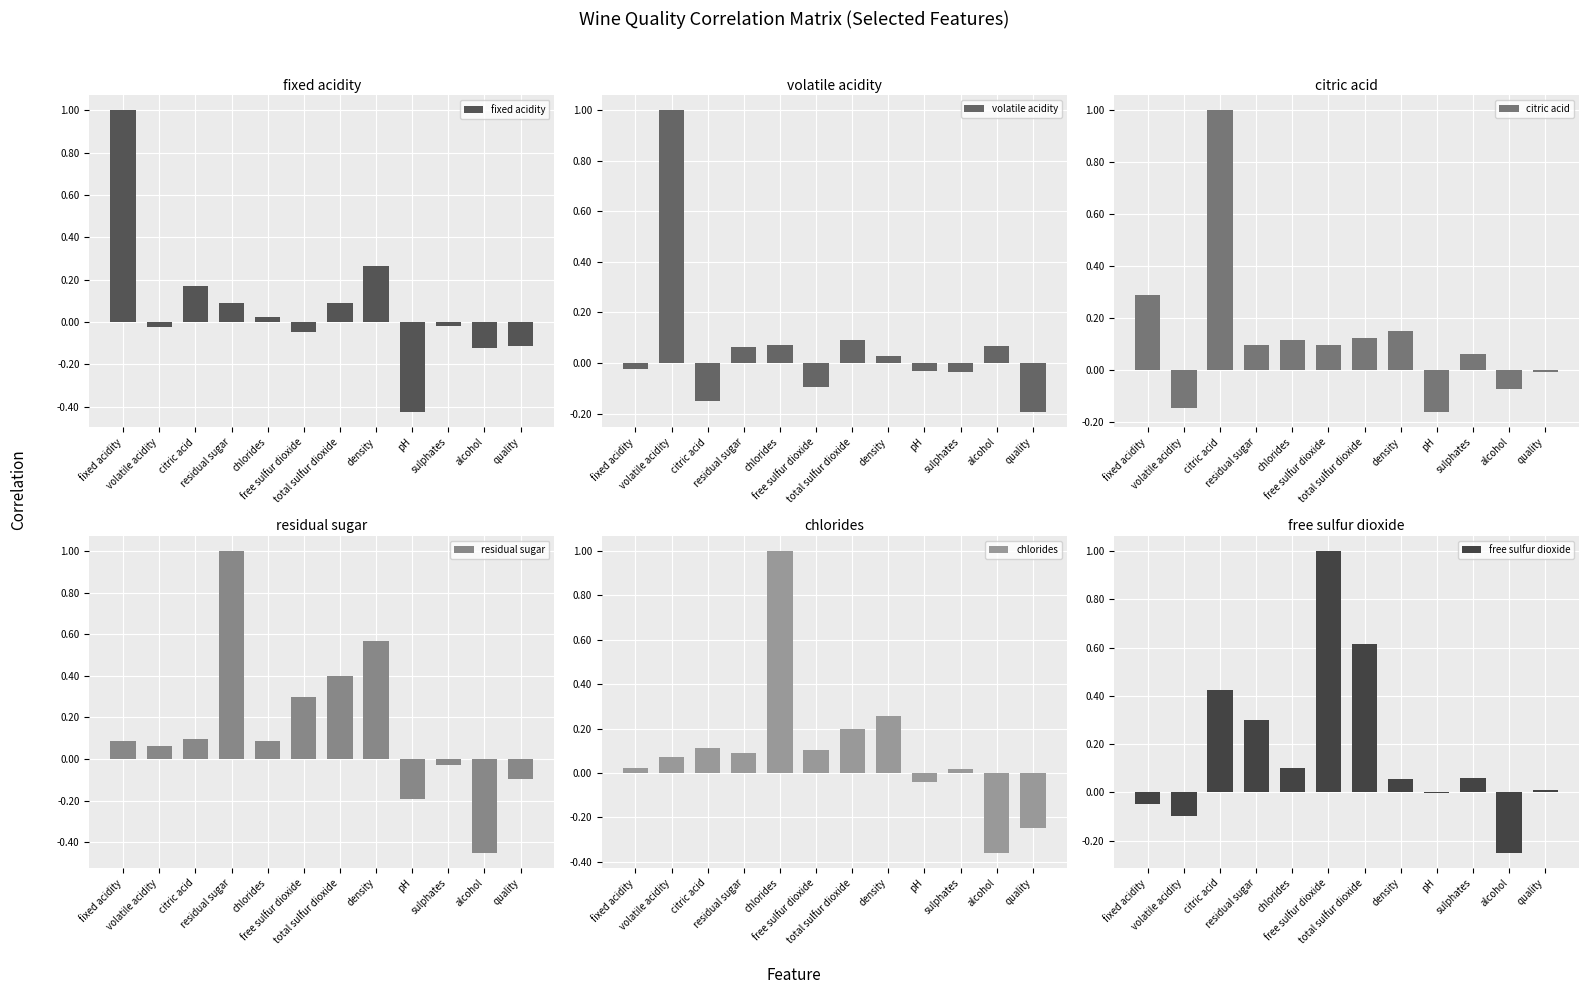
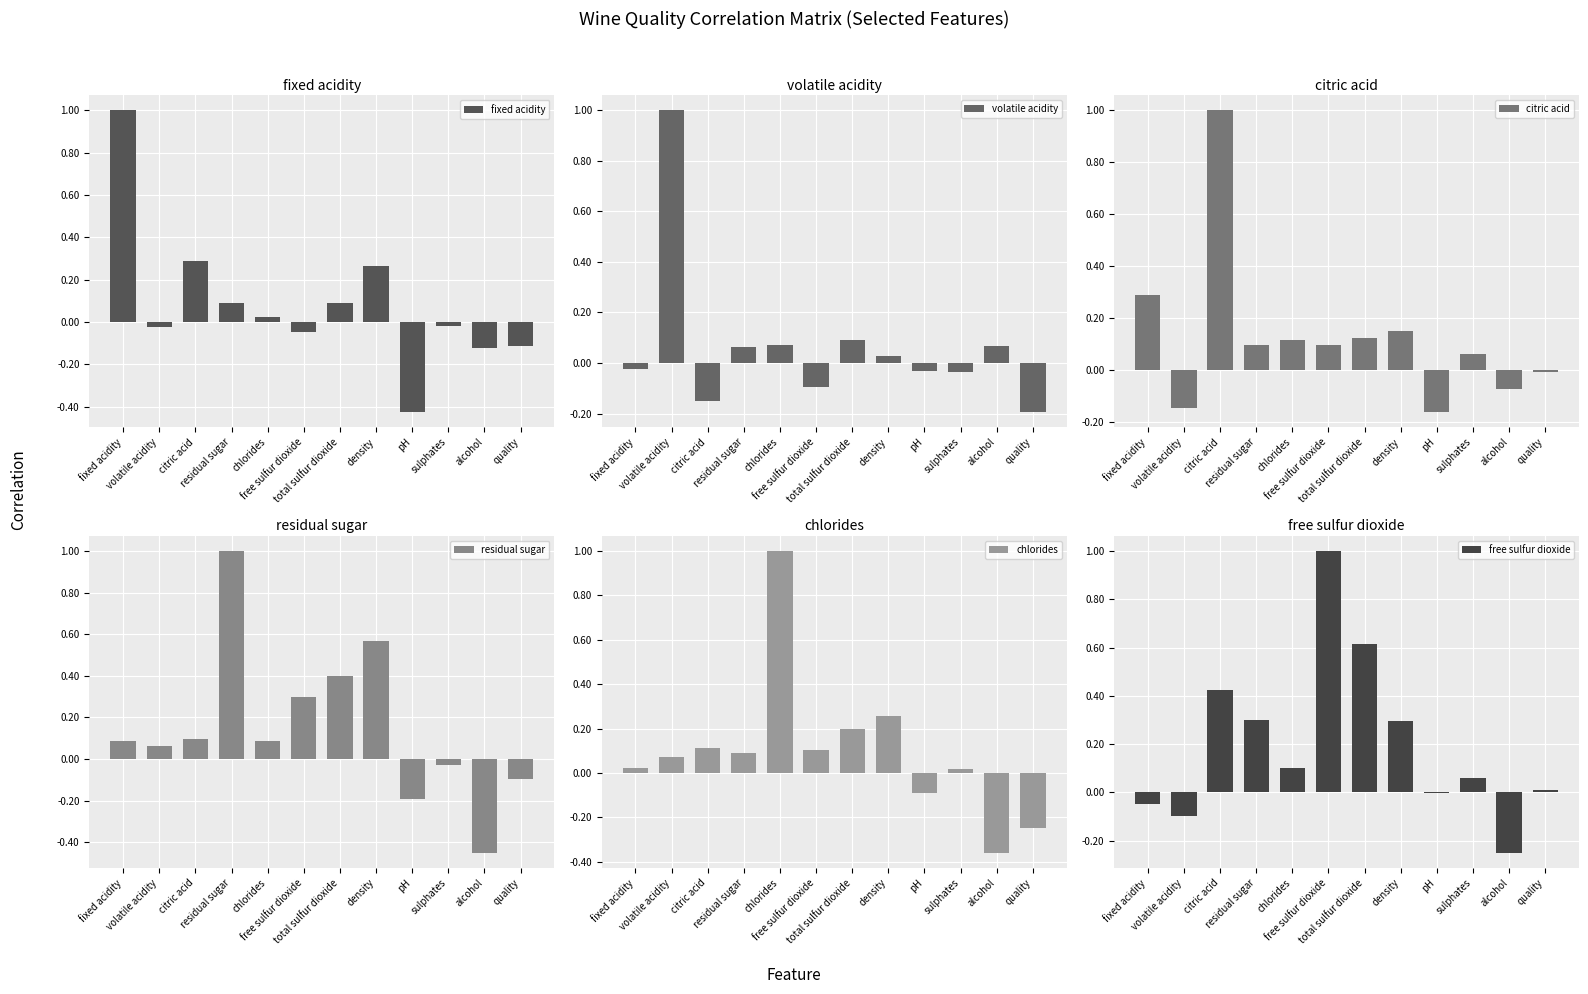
fixed acidity, citric acid: 0.17 -> 0.29
chlorides, pH: -0.04 -> -0.09
free sulfur dioxide, density: 0.06 -> 0.29
